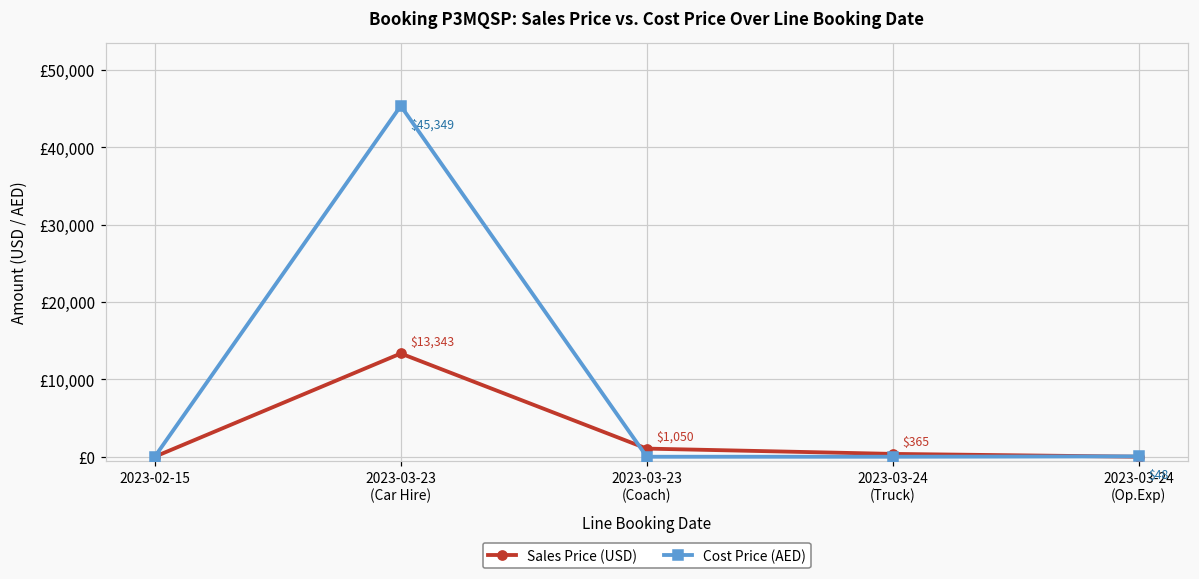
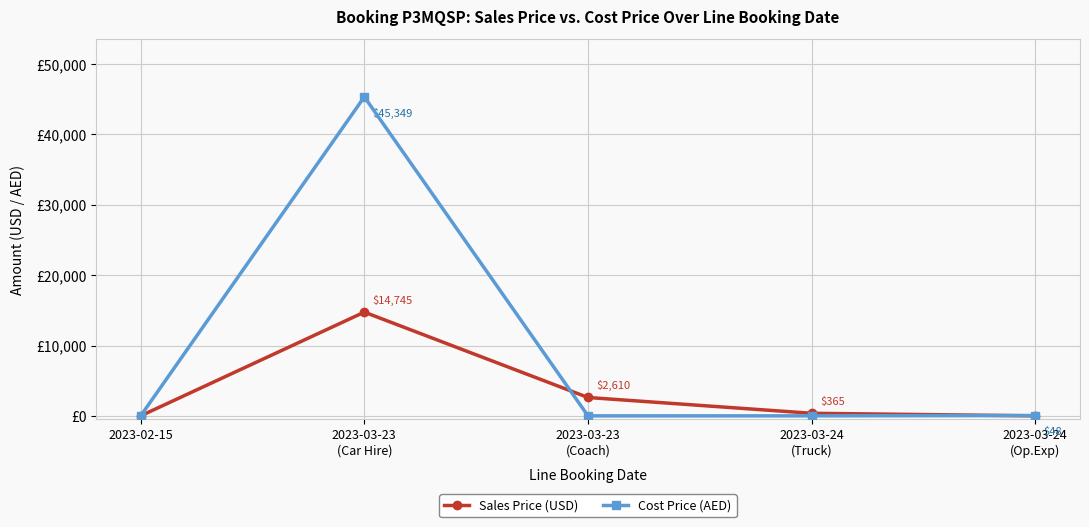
Sales Price (USD), 2023-03-23 (Car Hire): $13,343 -> $14,745
Sales Price (USD), 2023-03-23 (Coach): $1,050 -> $2,610
